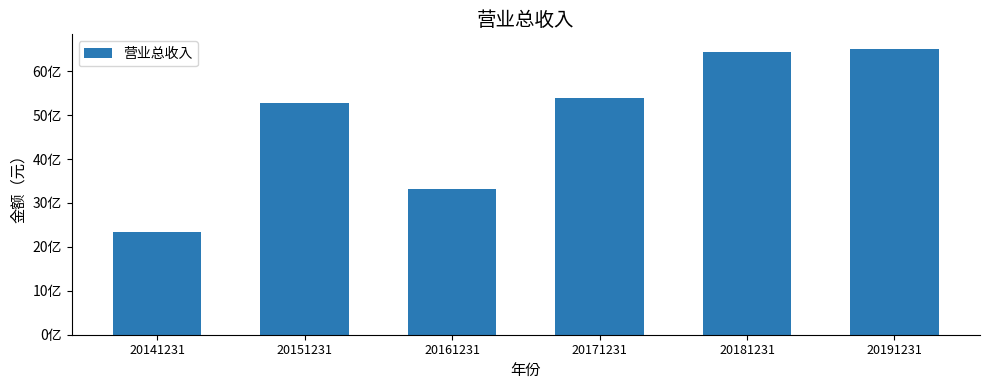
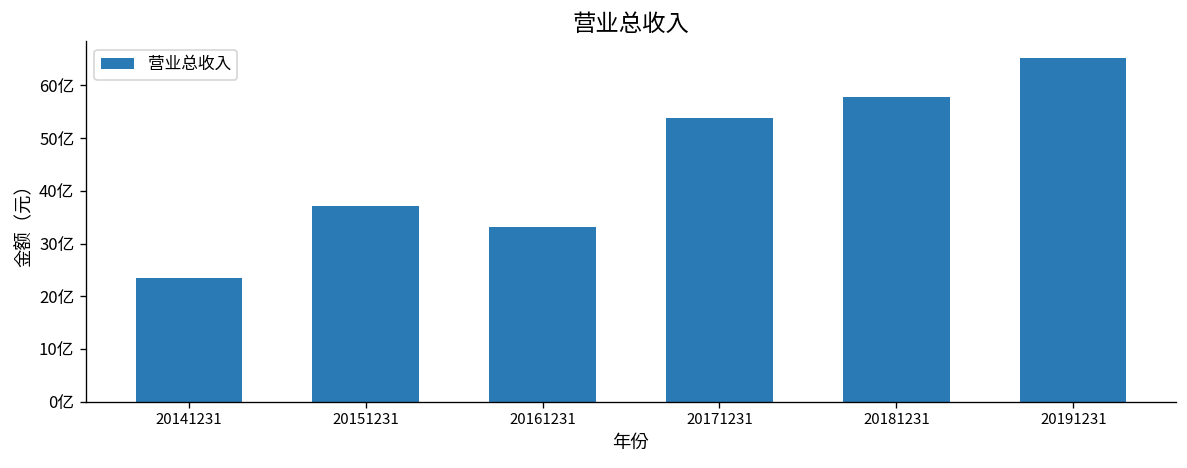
20151231: 53亿 -> 37亿
20181231: 64亿 -> 58亿
